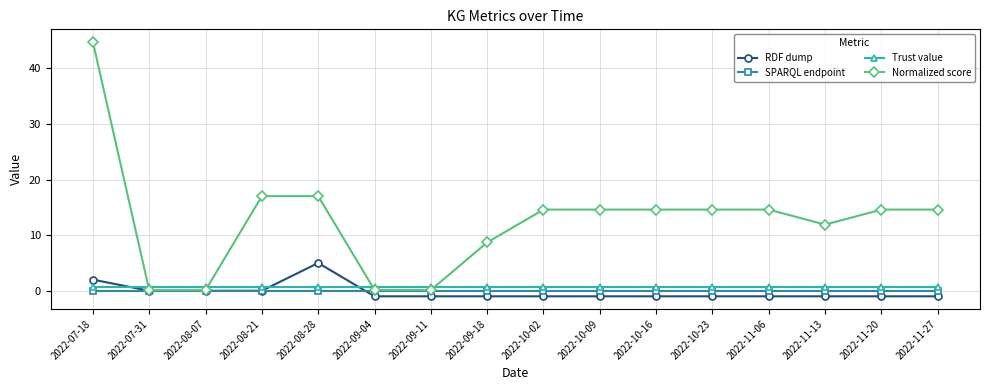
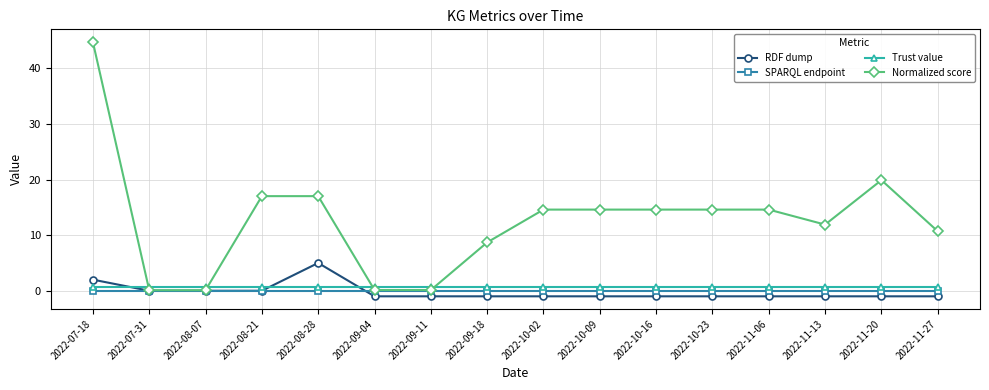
Normalized score, 2022-11-20: 15 -> 20
Normalized score, 2022-11-27: 15 -> 11
